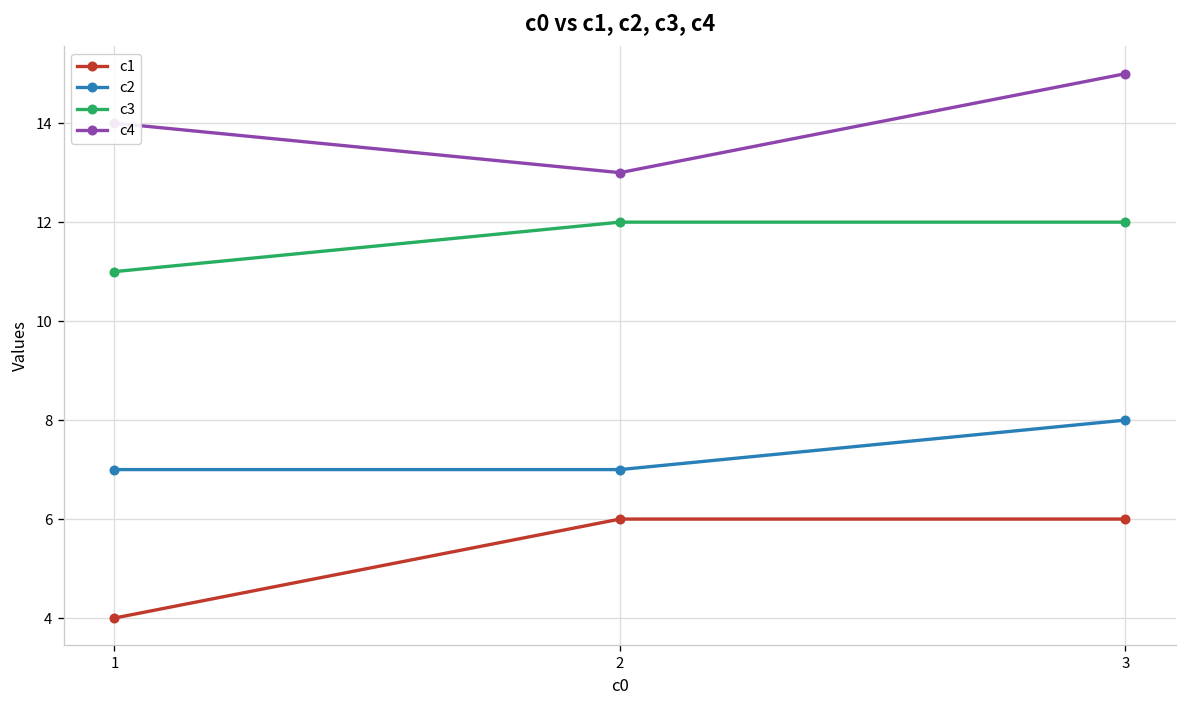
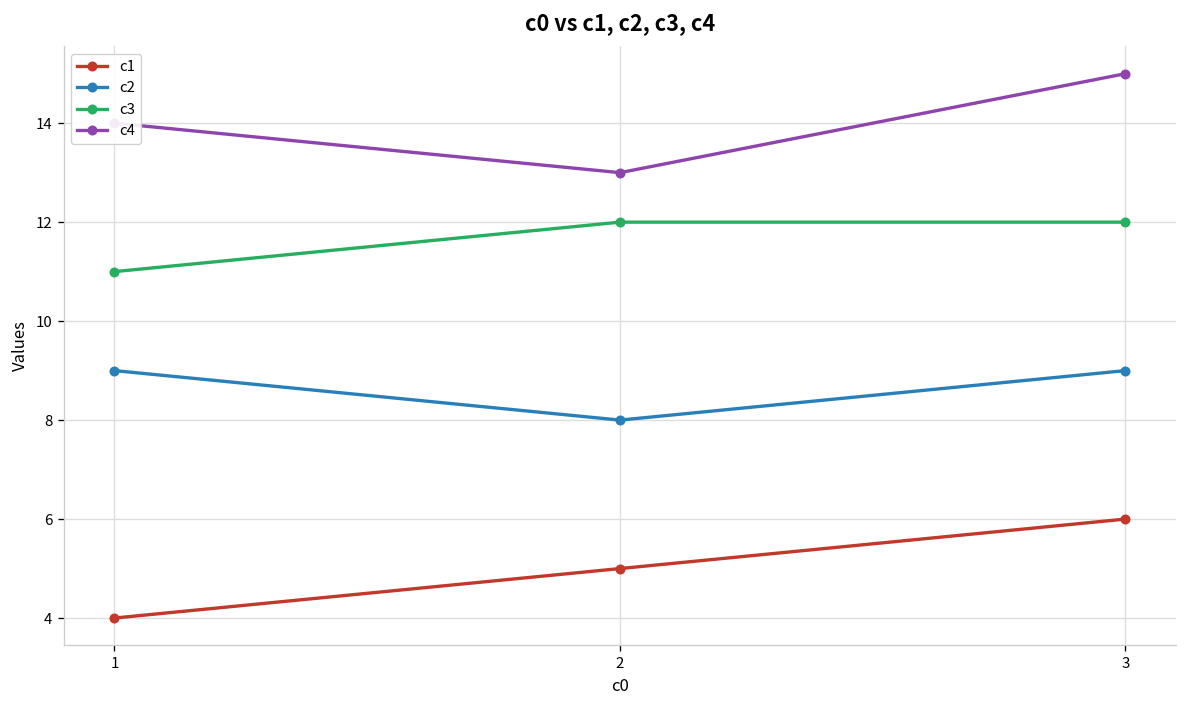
c2, 1: 7 -> 9
c1, 2: 6 -> 5
c2, 2: 7 -> 8
c2, 3: 8 -> 9
